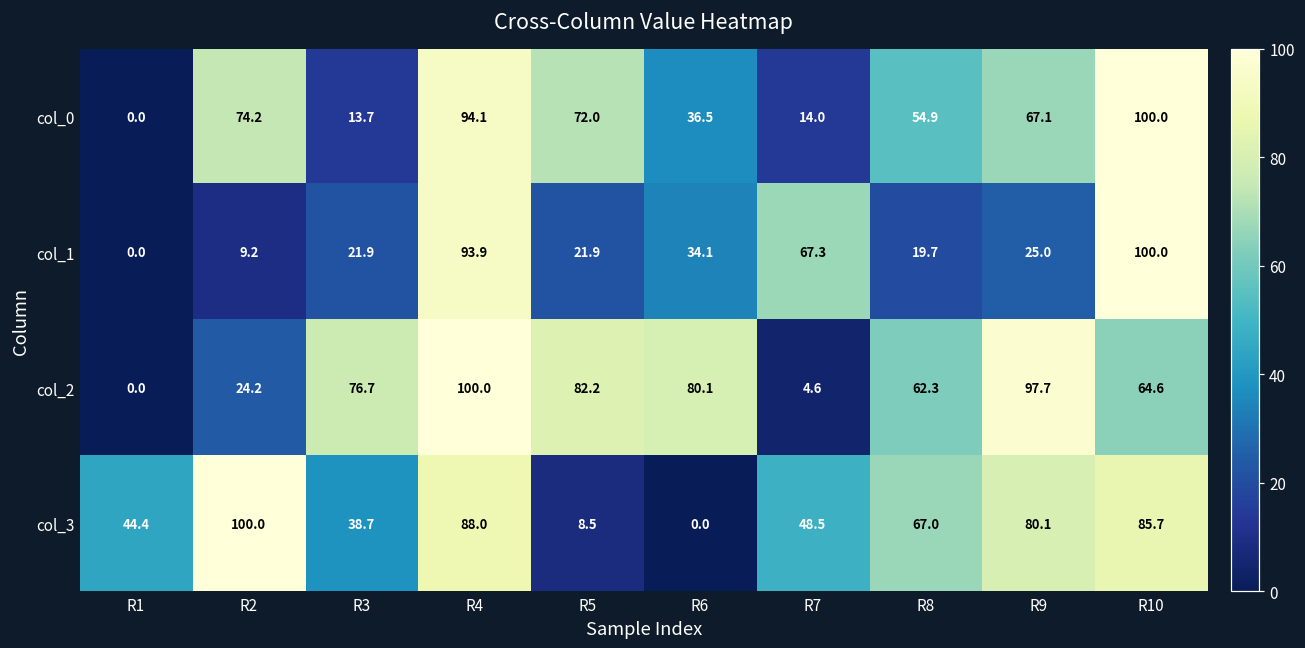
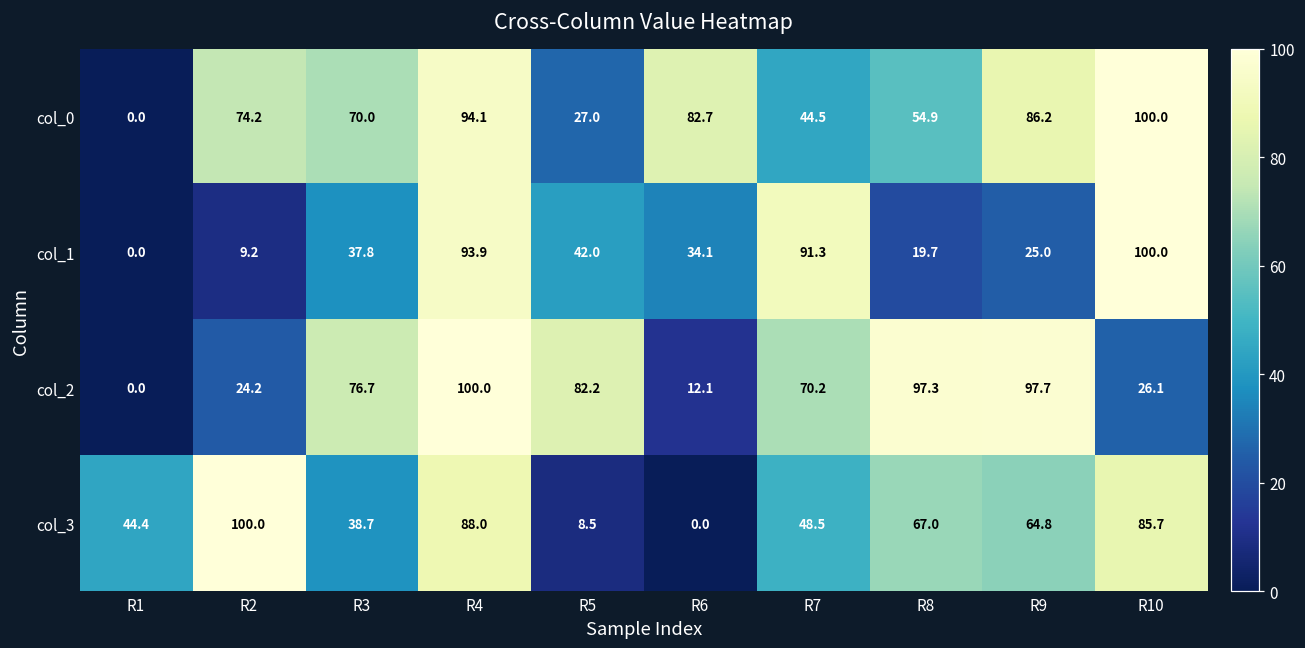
col_0, R3: 13.7 -> 70.0
col_0, R5: 72.0 -> 27.0
col_0, R6: 36.5 -> 82.7
col_0, R7: 14.0 -> 44.5
col_0, R9: 67.1 -> 86.2
col_1, R3: 21.9 -> 37.8
col_1, R5: 21.9 -> 42.0
col_1, R7: 67.3 -> 91.3
col_2, R6: 80.1 -> 12.1
col_2, R7: 4.6 -> 70.2
col_2, R8: 62.3 -> 97.3
col_2, R10: 64.6 -> 26.1
col_3, R9: 80.1 -> 64.8
